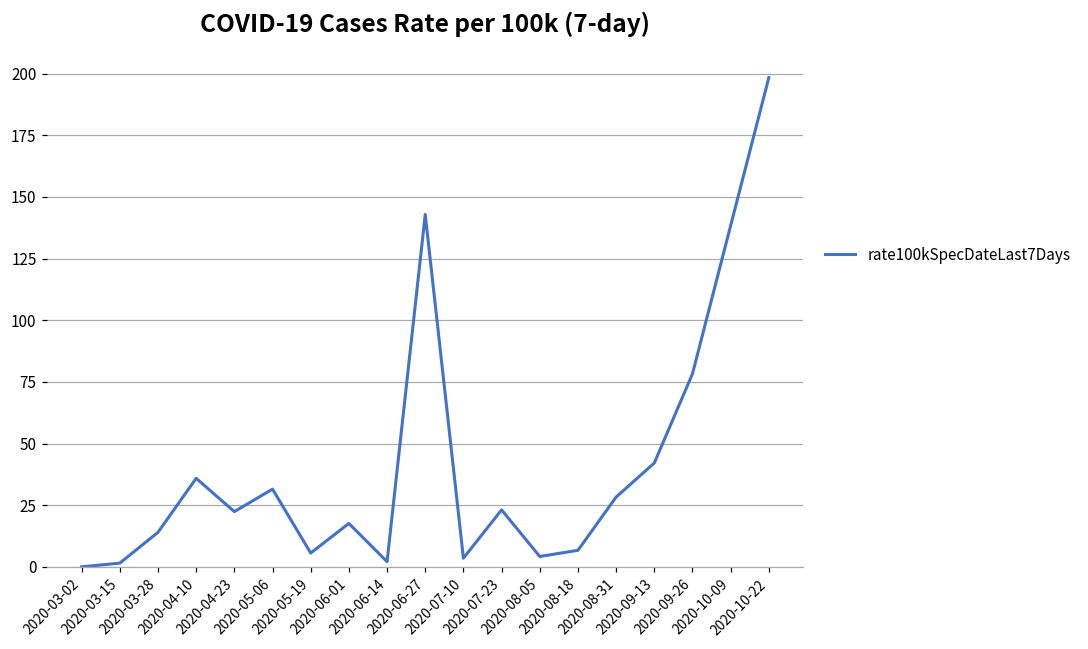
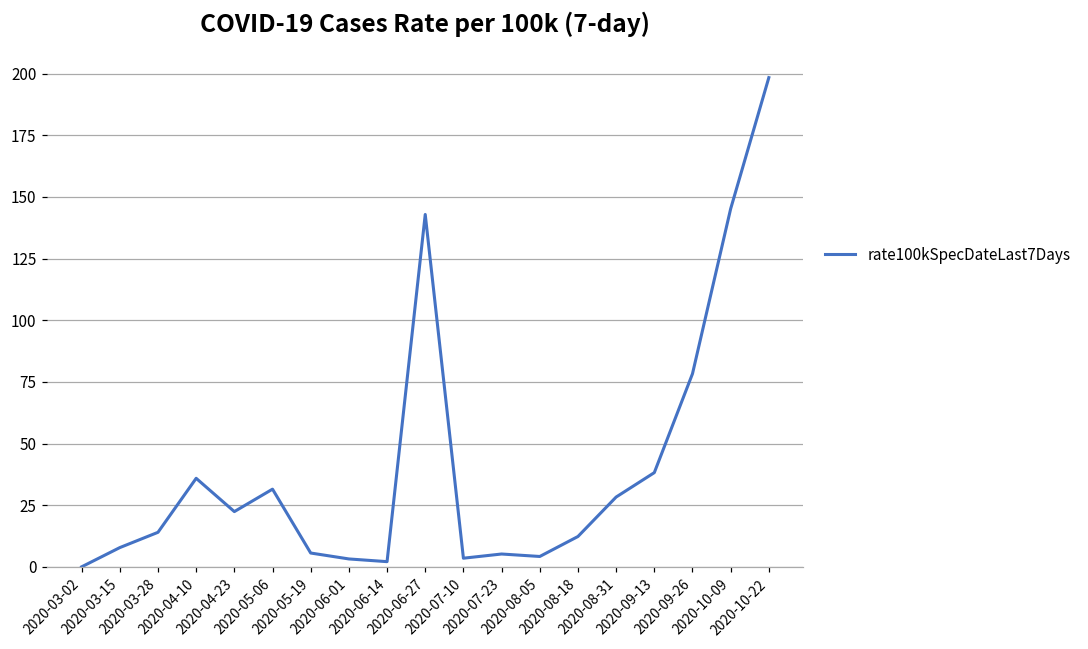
2020-03-15: 2 -> 8
2020-06-01: 18 -> 3
2020-07-23: 23 -> 5
2020-08-18: 7 -> 12
2020-09-13: 42 -> 38
2020-10-09: 138 -> 145
